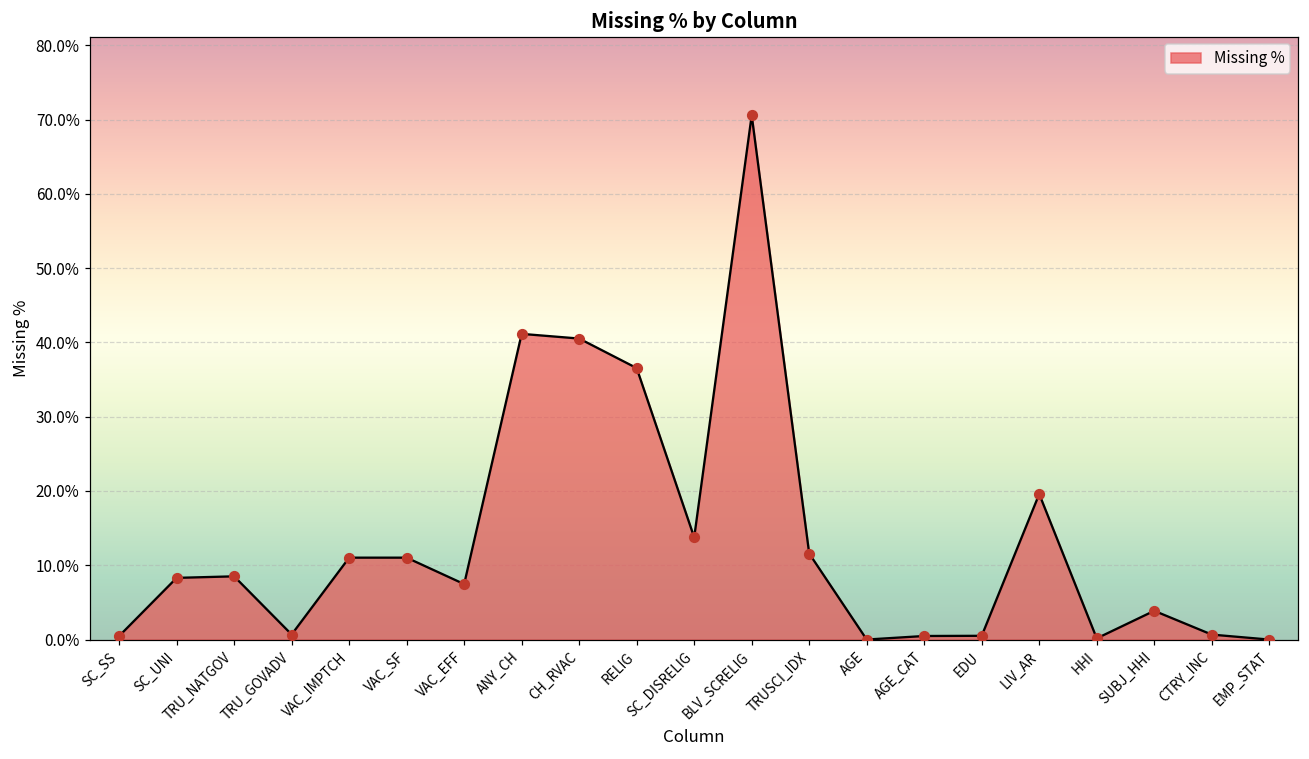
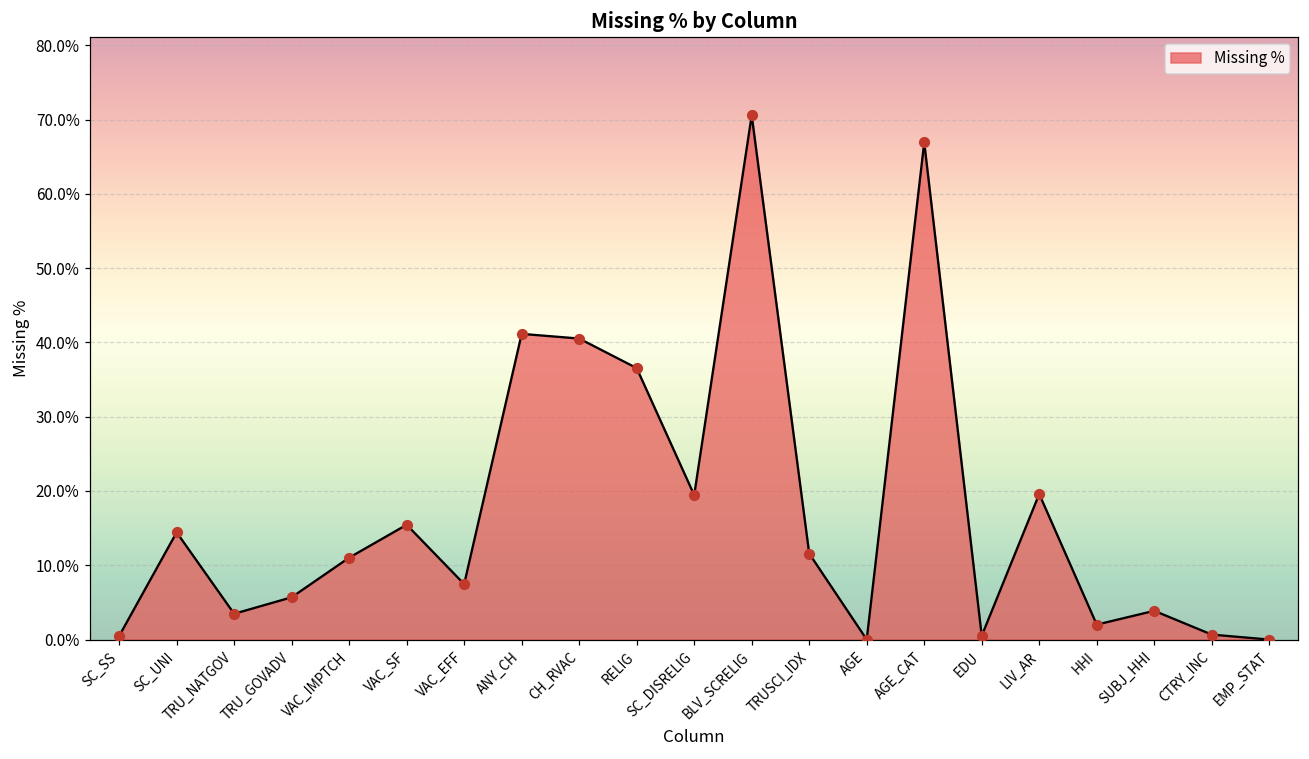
SC_UNI: 8% -> 14%
TRU_NATGOV: 9% -> 3%
TRU_GOVADV: 1% -> 6%
VAC_SF: 11% -> 15%
SC_DISRELIG: 14% -> 19%
AGE_CAT: 0% -> 67%
HHI: 0% -> 2%
